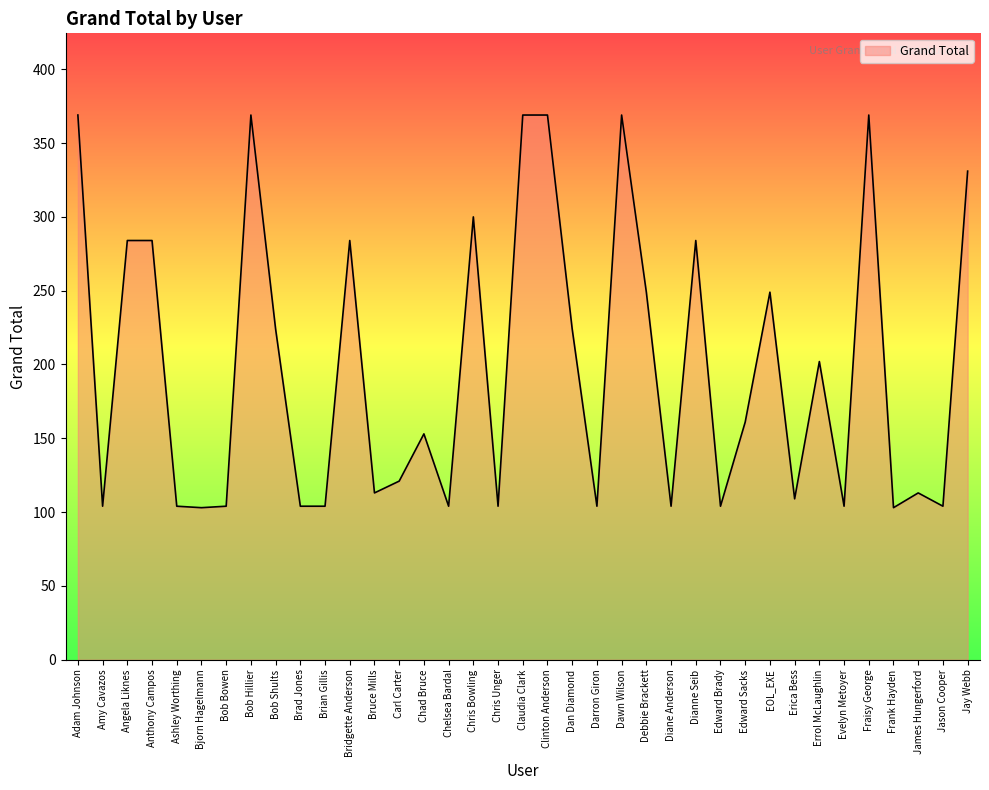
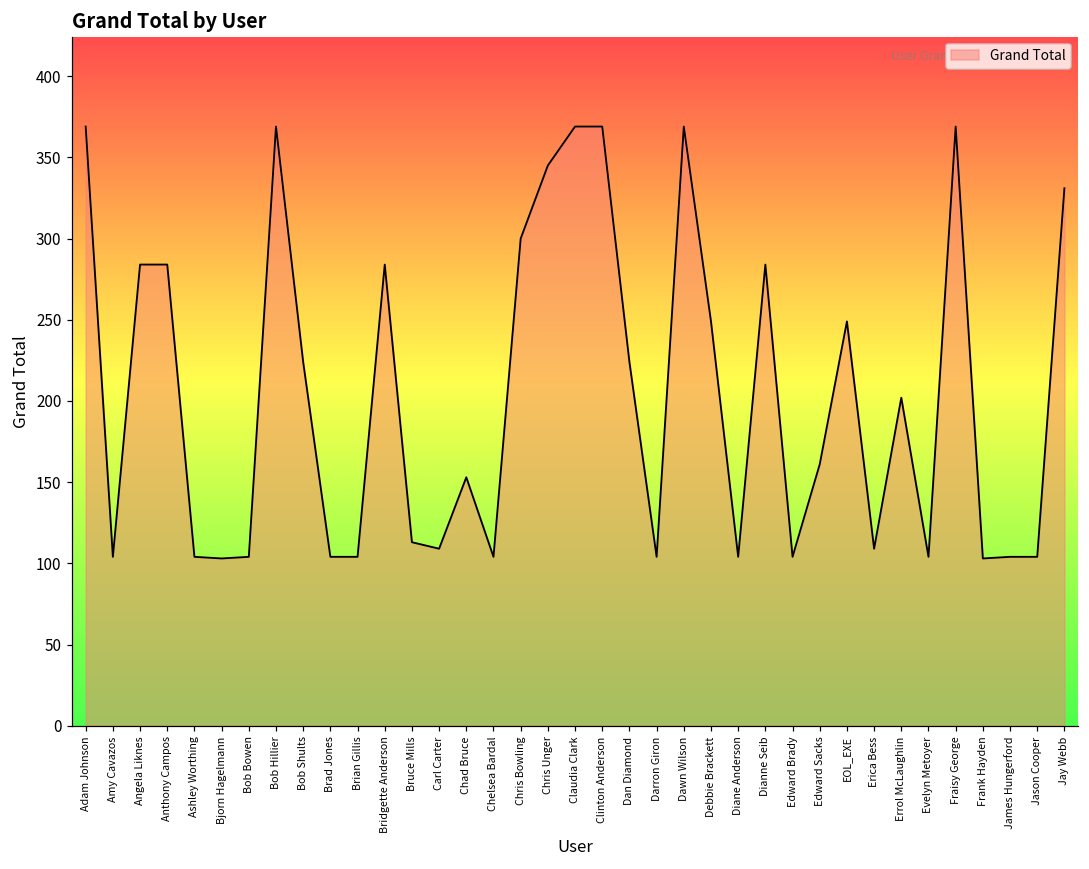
Carl Carter: 121 -> 109
Chris Unger: 104 -> 345
James Hungerford: 113 -> 104
